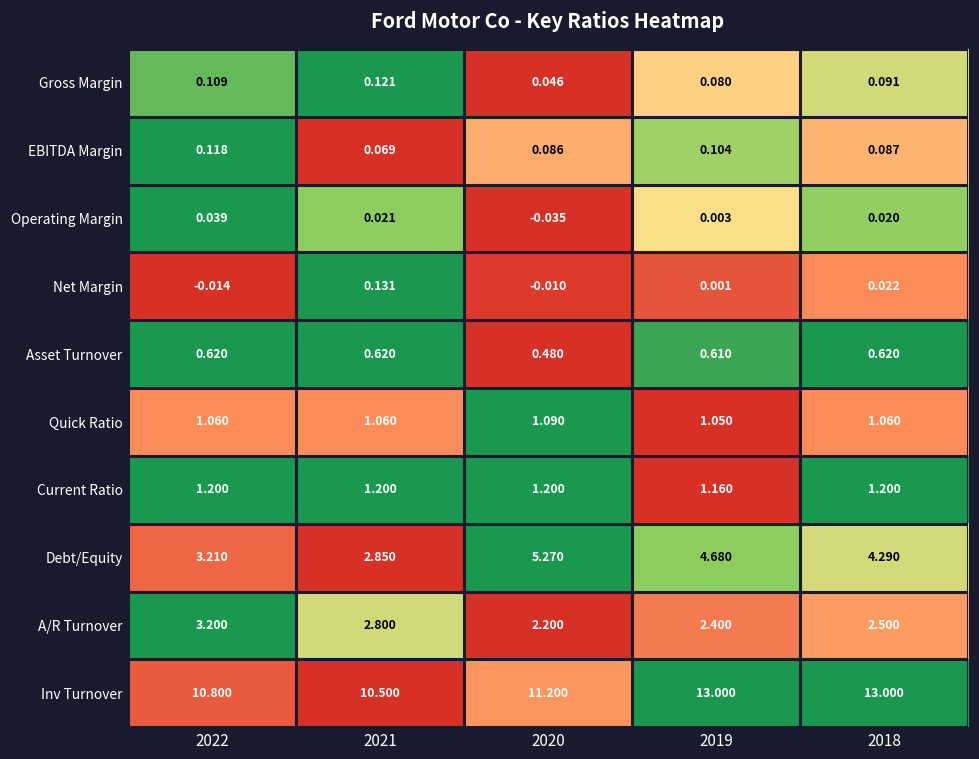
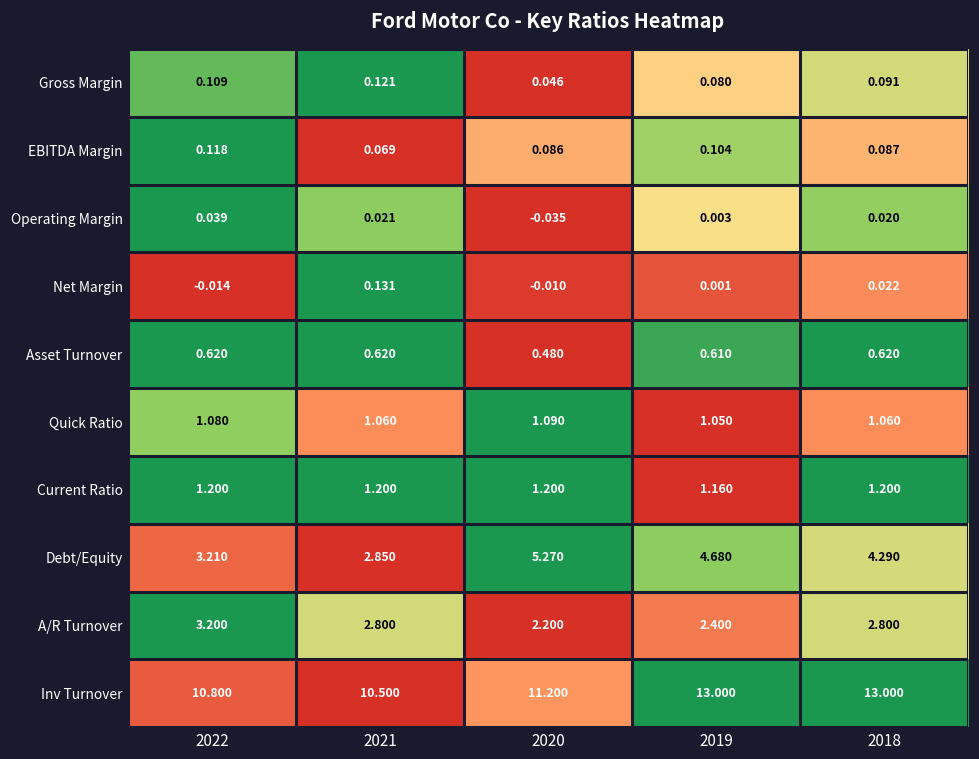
Quick Ratio, 2022: 1.060 -> 1.080
A/R Turnover, 2018: 2.500 -> 2.800
